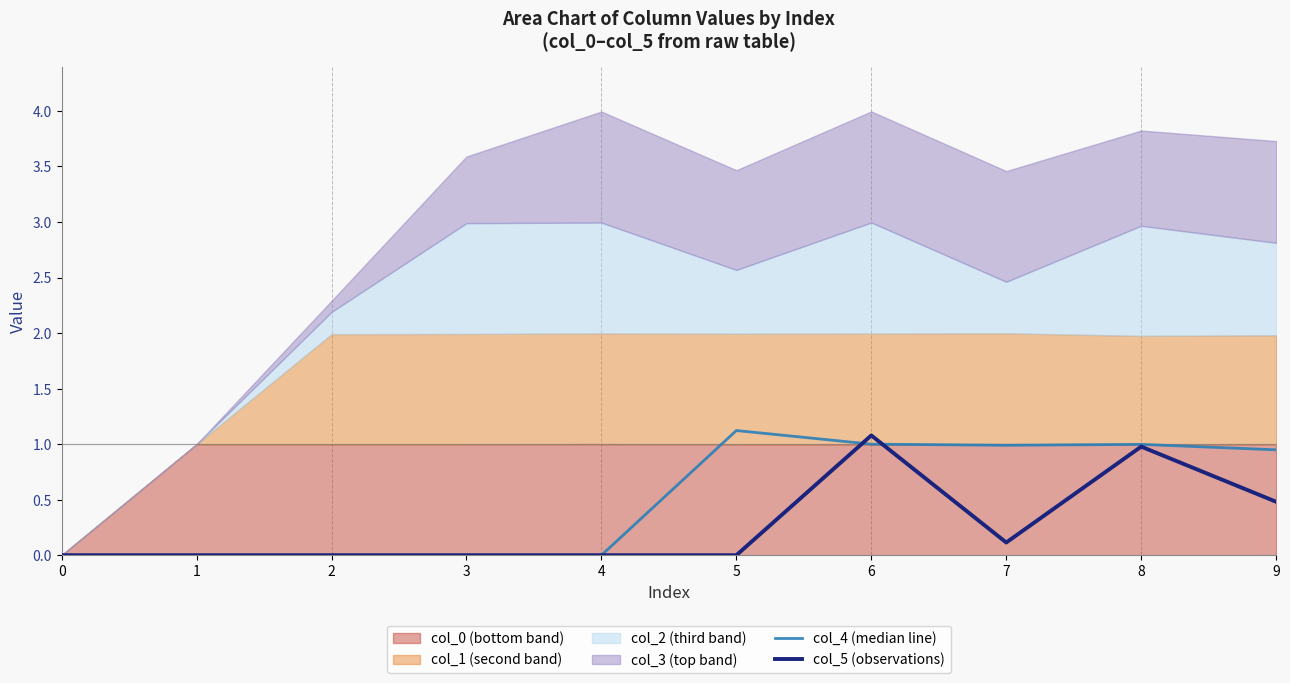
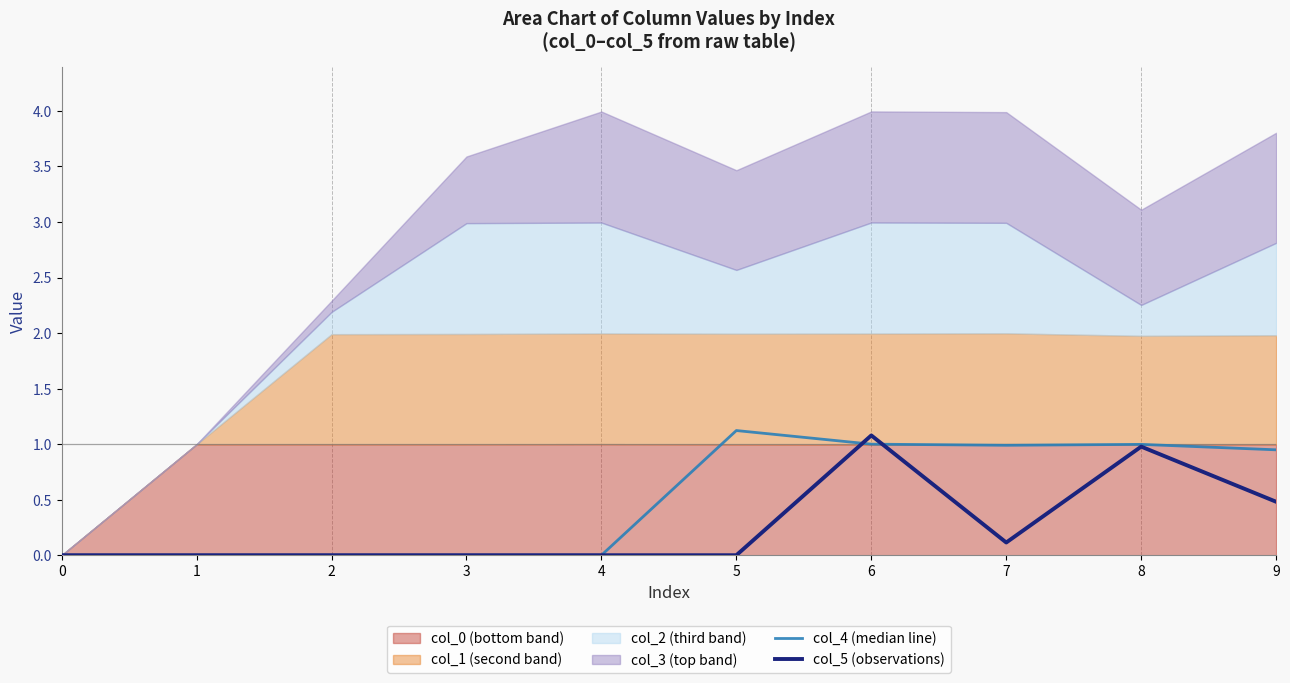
col_2 (third band), 7: 0.46 -> 0.99
col_2 (third band), 8: 0.99 -> 0.28
col_3 (top band), 9: 0.92 -> 0.99
